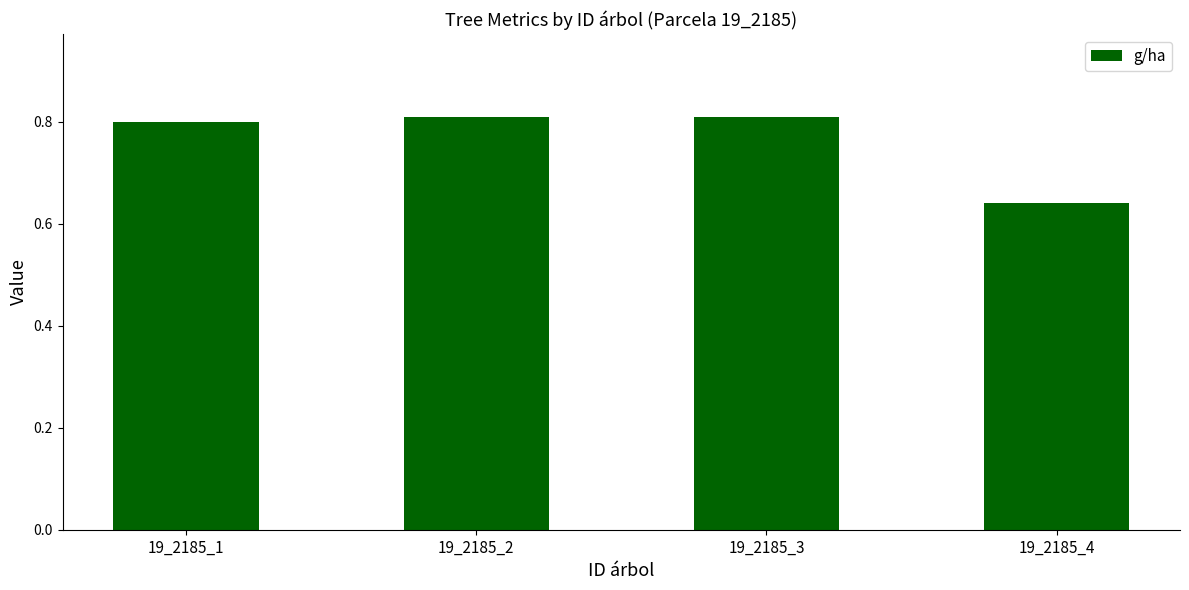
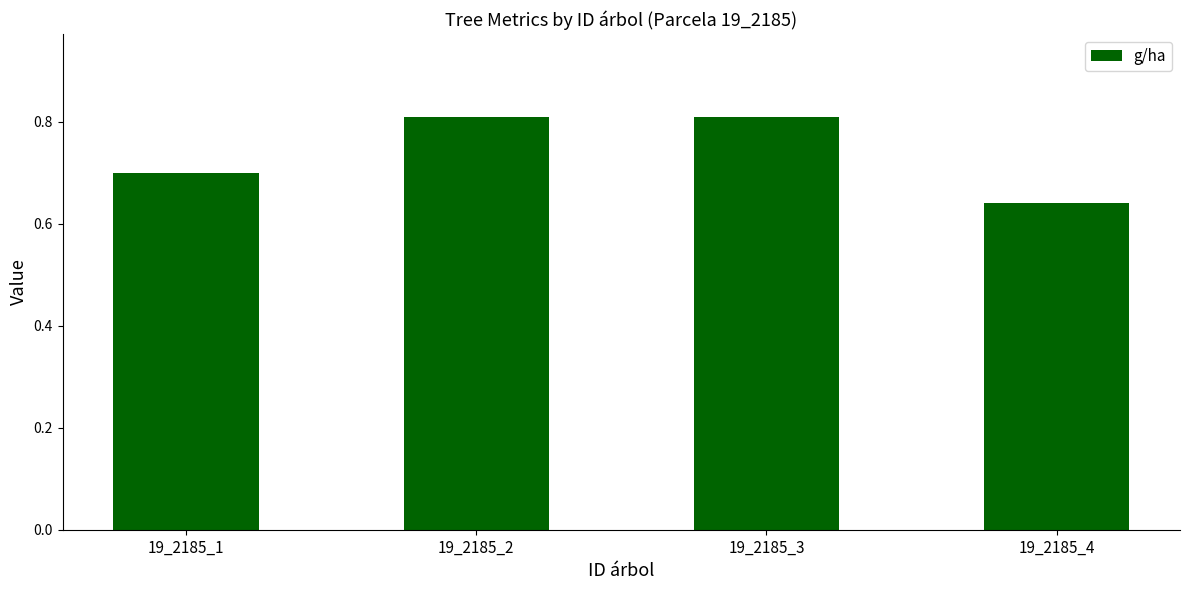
19_2185_1: 0.8 -> 0.7
